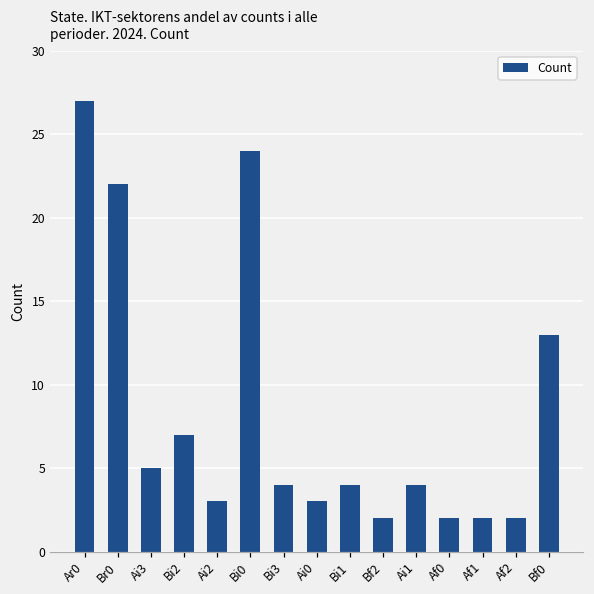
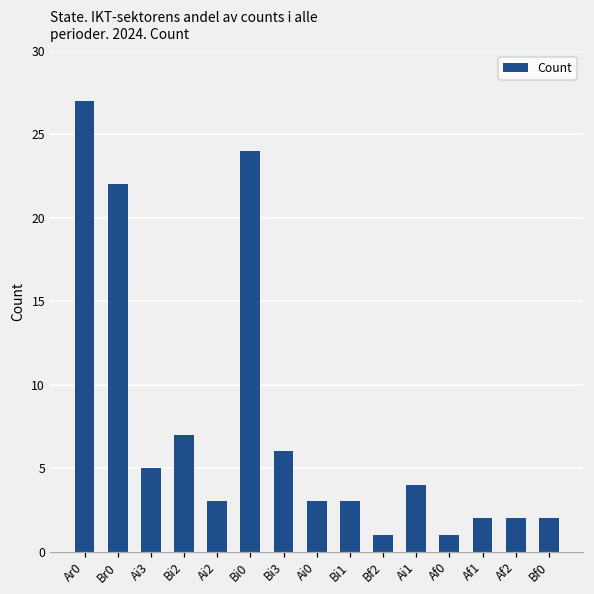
Bi3: 4 -> 6
Bi1: 4 -> 3
Bf2: 2 -> 1
Af0: 2 -> 1
Bf0: 13 -> 2
